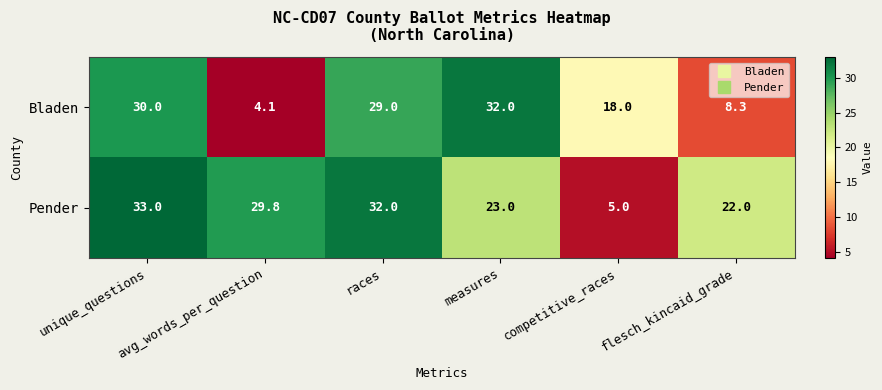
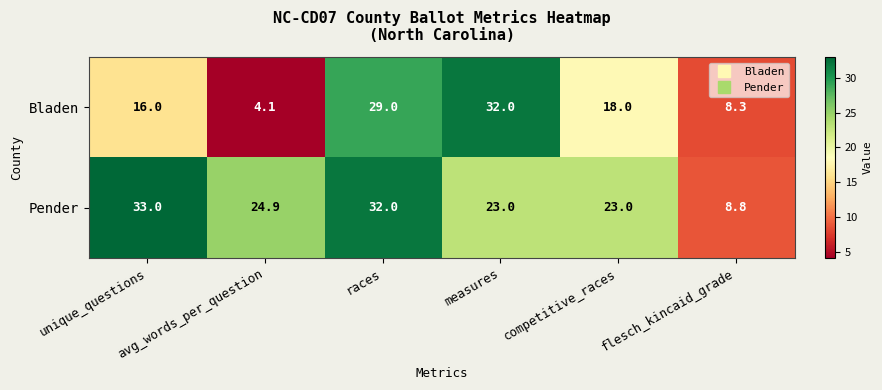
Bladen, unique_questions: 30.0 -> 16.0
Pender, avg_words_per_question: 29.8 -> 24.9
Pender, competitive_races: 5.0 -> 23.0
Pender, flesch_kincaid_grade: 22.0 -> 8.8
